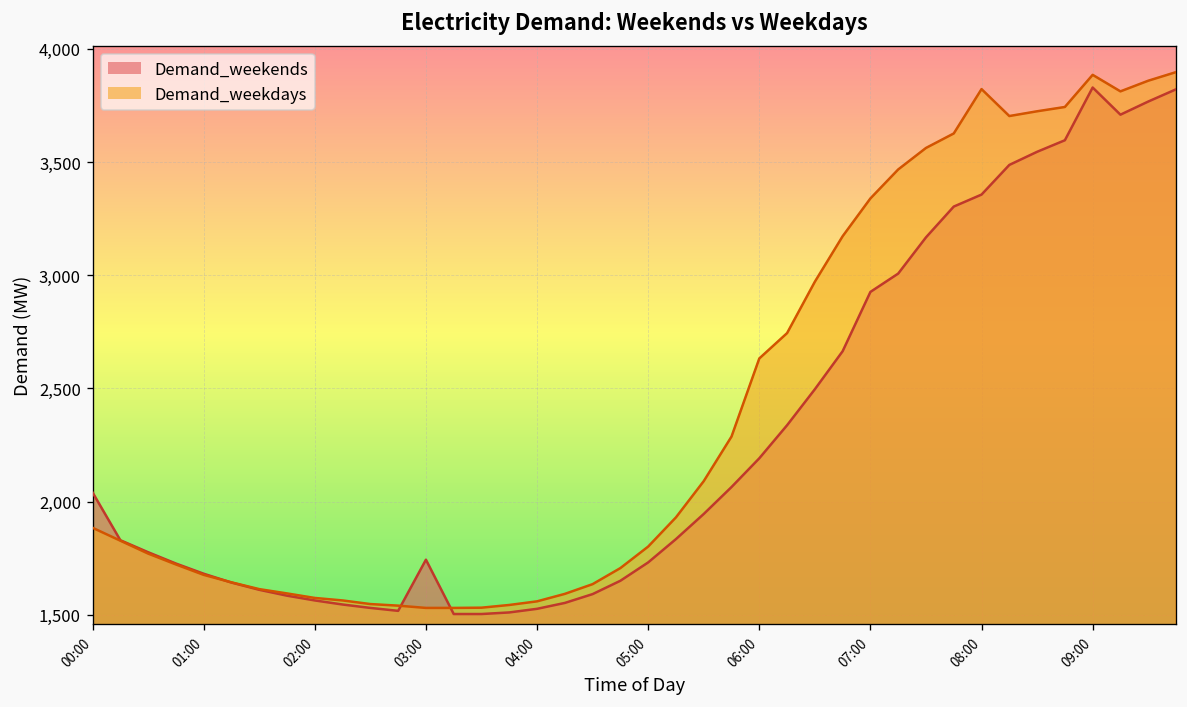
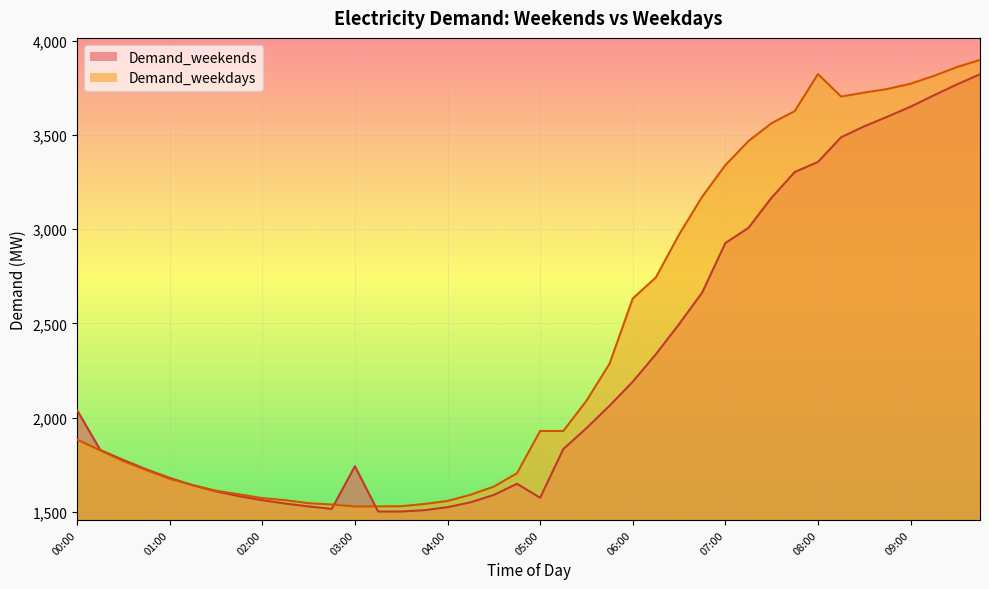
Demand_weekends, 05:00: 1,730 -> 1,580
Demand_weekdays, 05:00: 1,800 -> 1,930
Demand_weekends, 09:00: 3,830 -> 3,650
Demand_weekdays, 09:00: 3,890 -> 3,770
